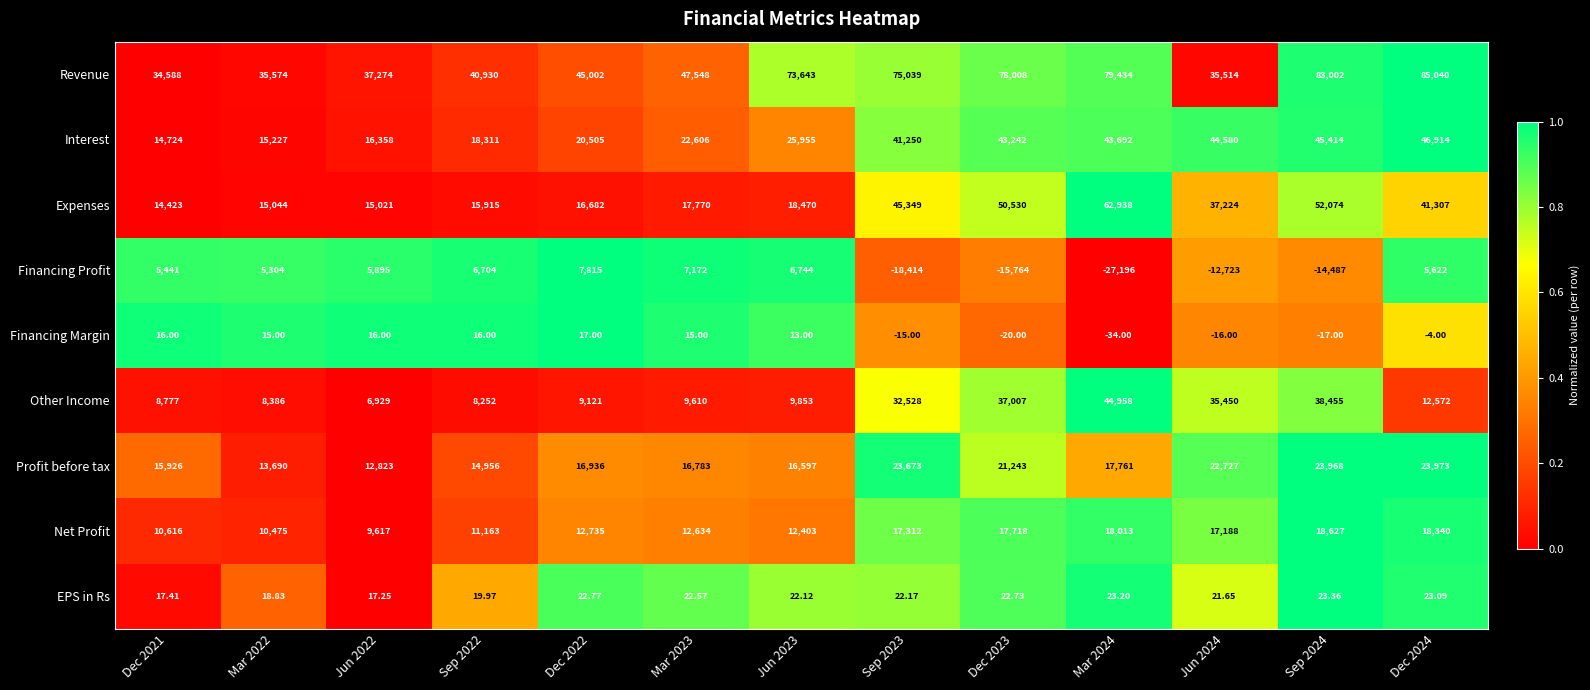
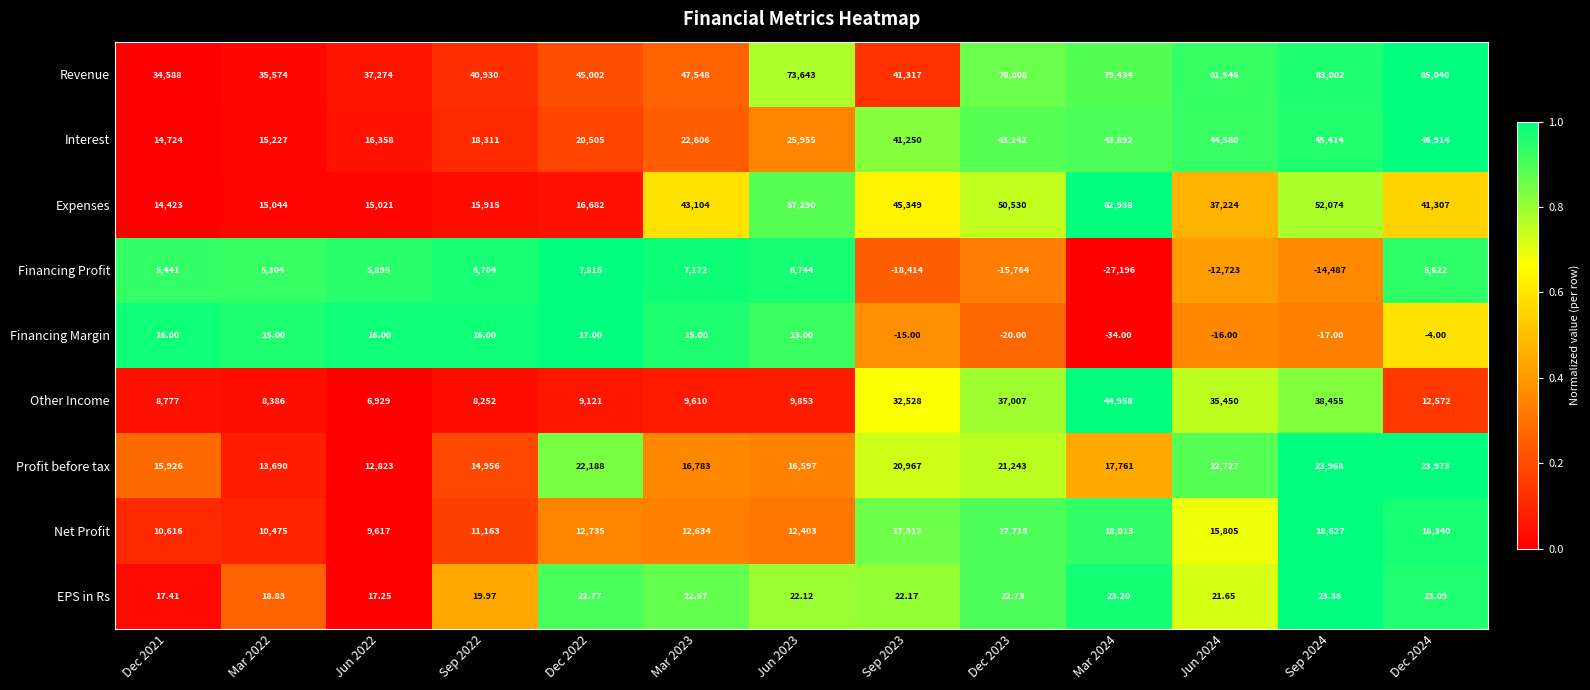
Revenue, Sep 2023: 75,039 -> 41,317
Revenue, Jun 2024: 35,514 -> 81,546
Expenses, Mar 2023: 17,770 -> 43,104
Expenses, Jun 2023: 18,470 -> 57,290
Profit before tax, Dec 2022: 16,936 -> 22,188
Profit before tax, Sep 2023: 23,673 -> 20,967
Net Profit, Jun 2024: 17,188 -> 15,805
